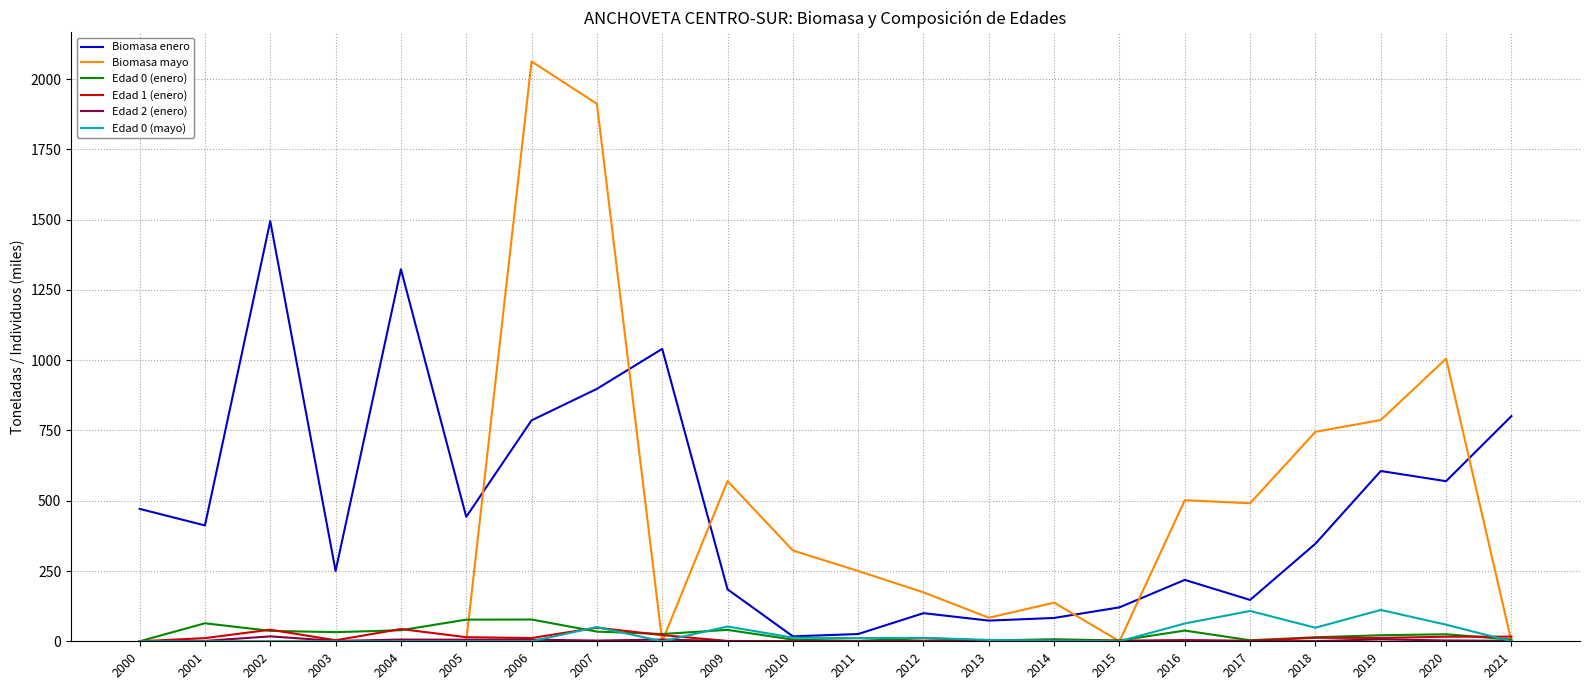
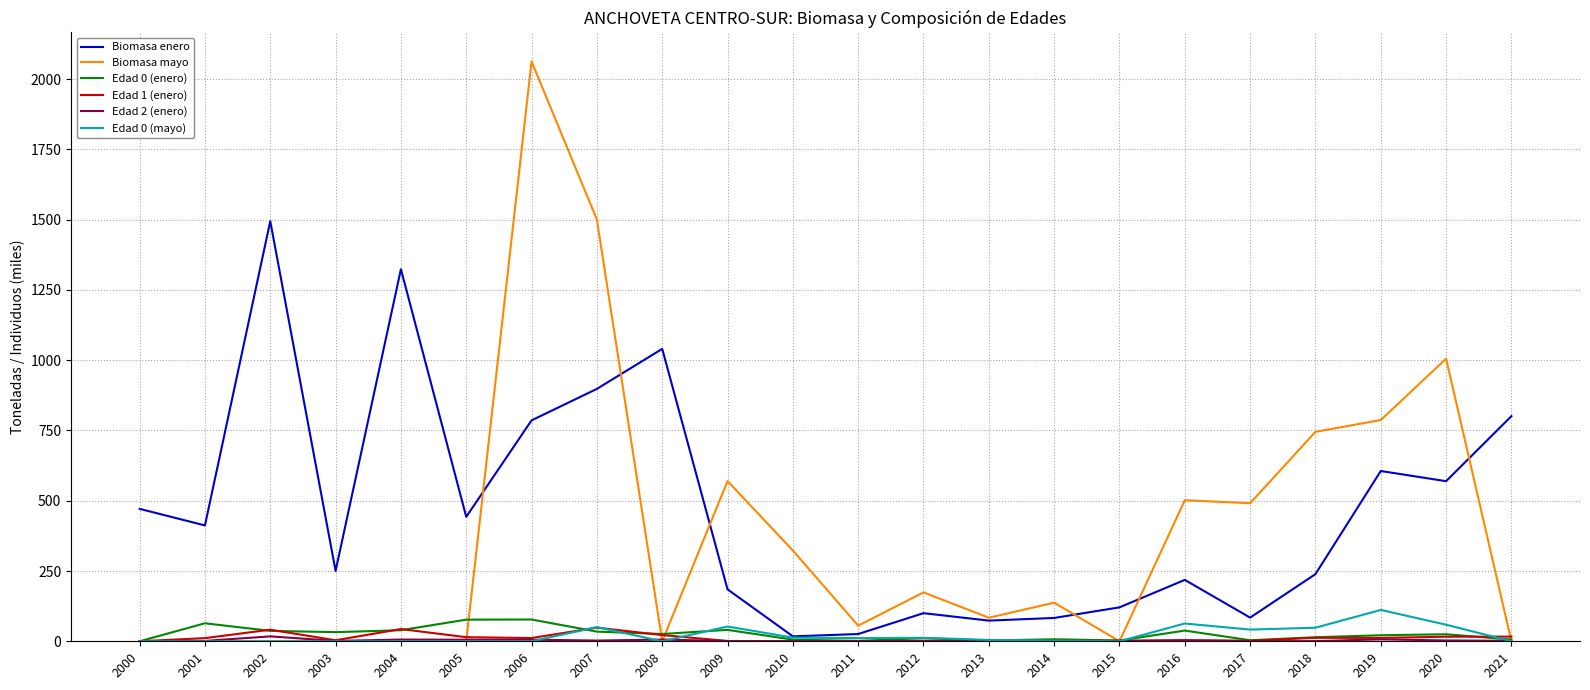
Biomasa mayo, 2007: 1910 -> 1500
Biomasa mayo, 2011: 250 -> 60
Biomasa enero, 2017: 150 -> 80
Edad 0 (mayo), 2017: 110 -> 40
Biomasa enero, 2018: 350 -> 240
